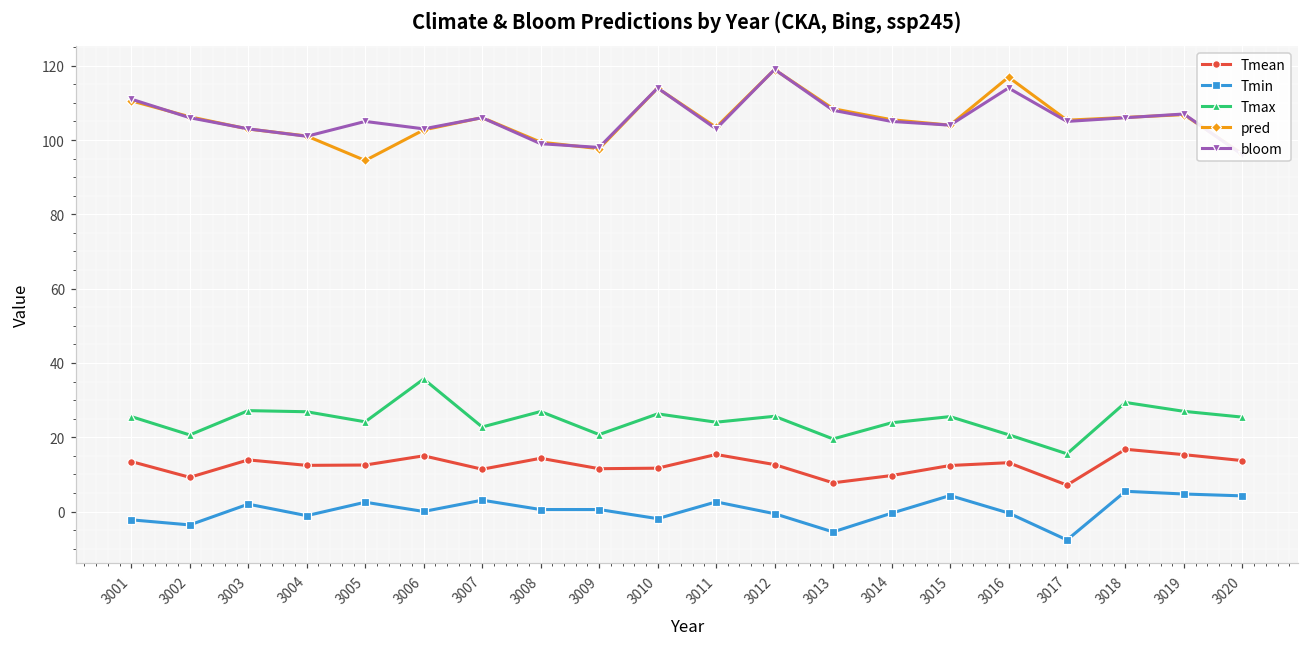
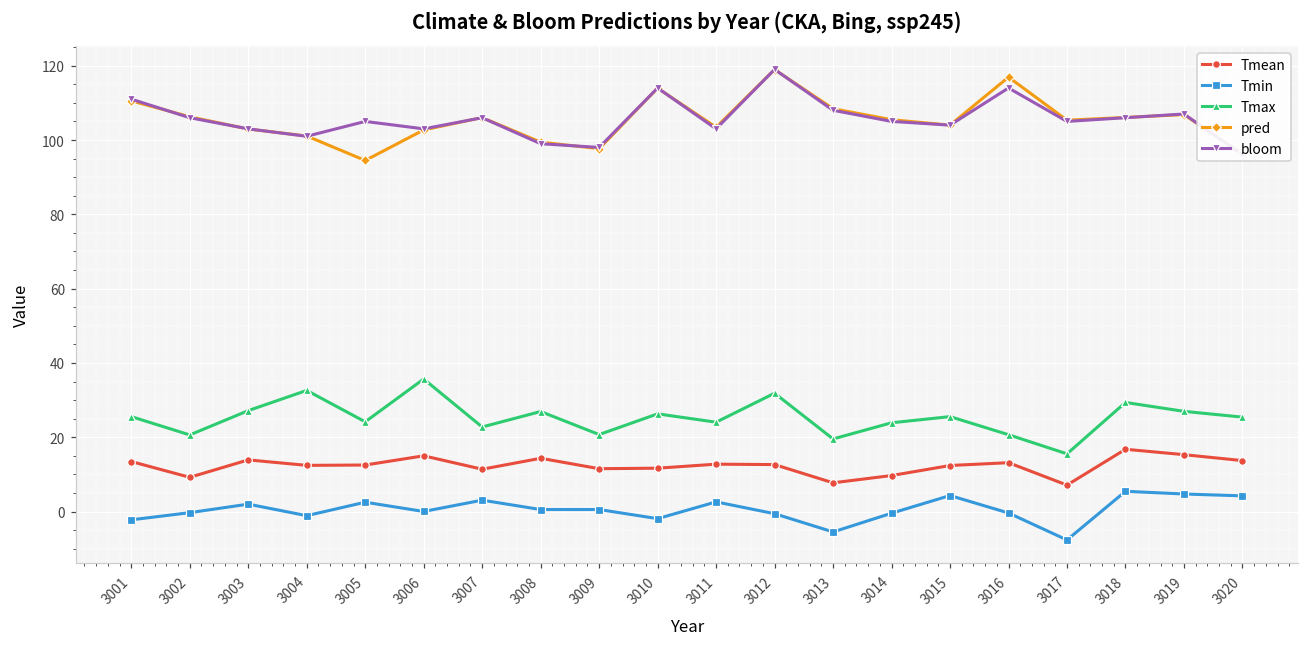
Tmin, 3002: -4 -> 0
Tmax, 3004: 27 -> 33
Tmean, 3011: 15 -> 13
Tmax, 3012: 26 -> 32
